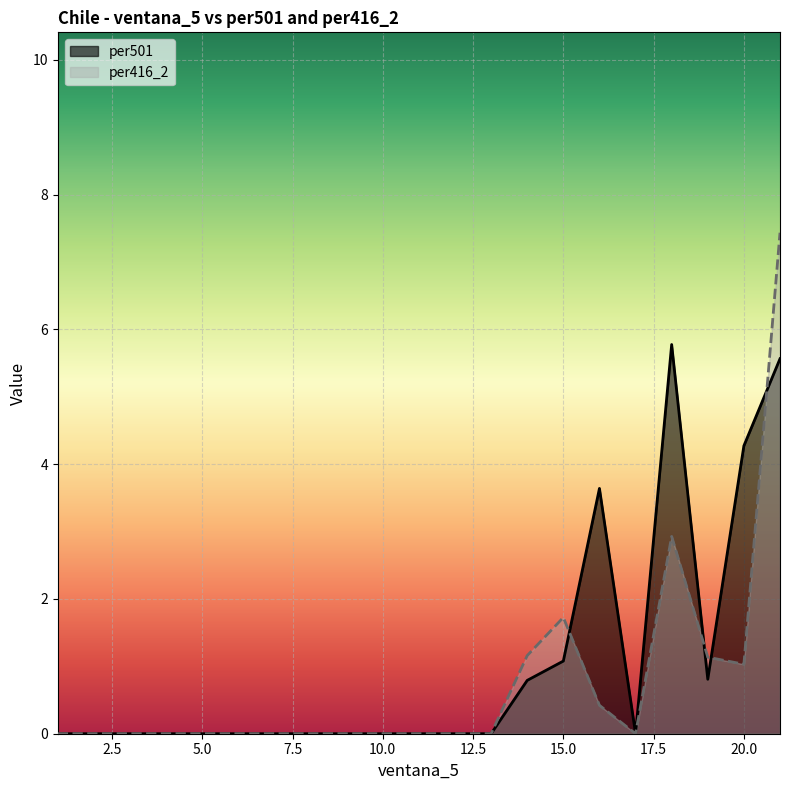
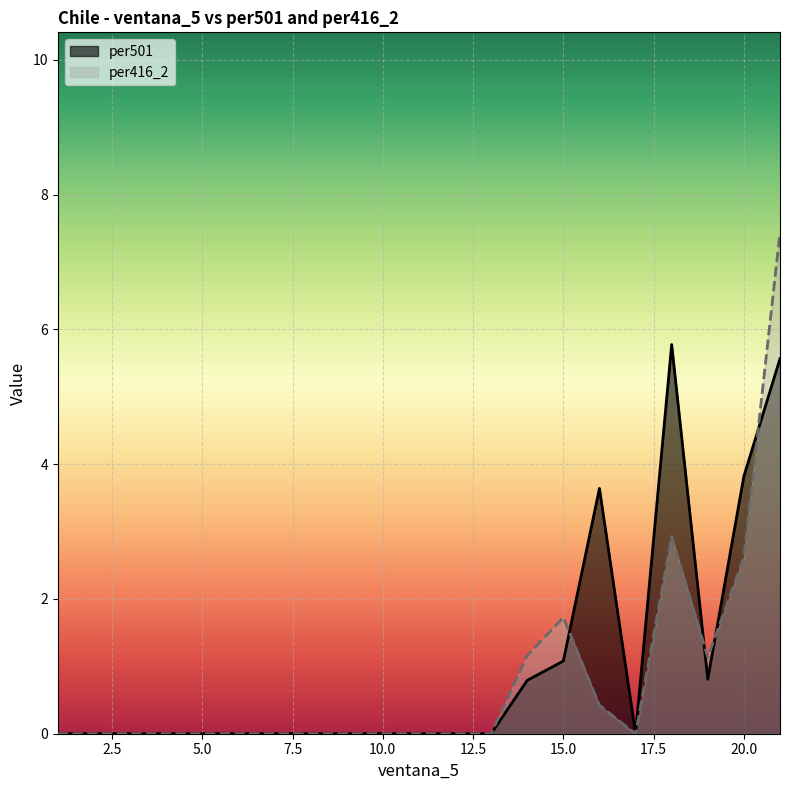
per501, 20.0: 4.3 -> 3.8
per416_2, 20.0: 1.0 -> 2.6
